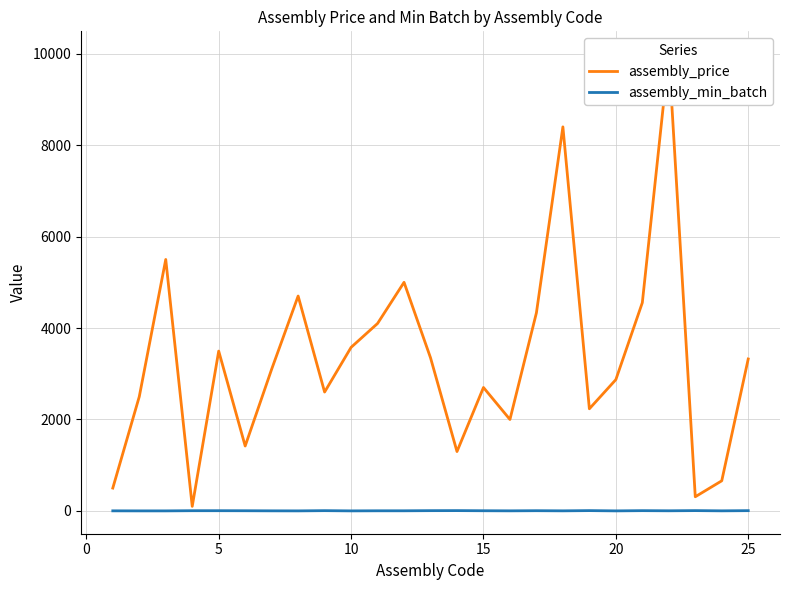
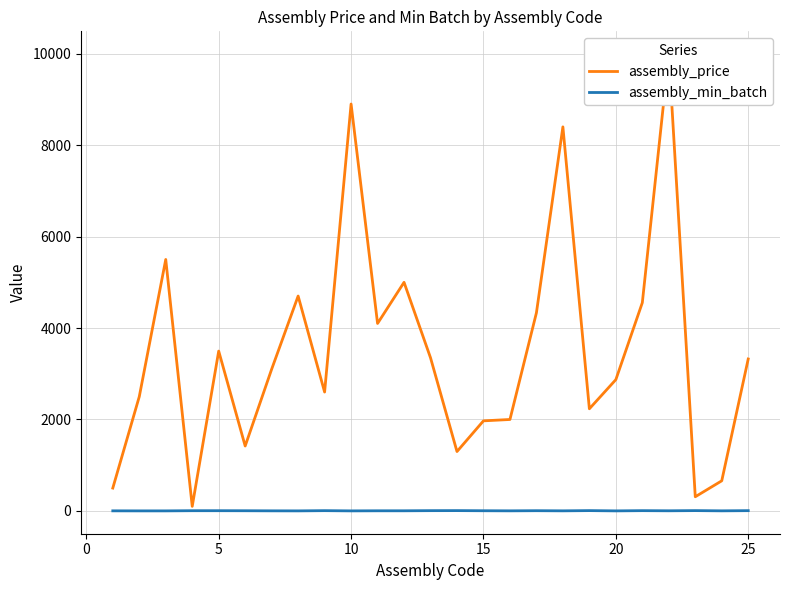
assembly_price, 10: 3600 -> 8900
assembly_price, 15: 2700 -> 2000
